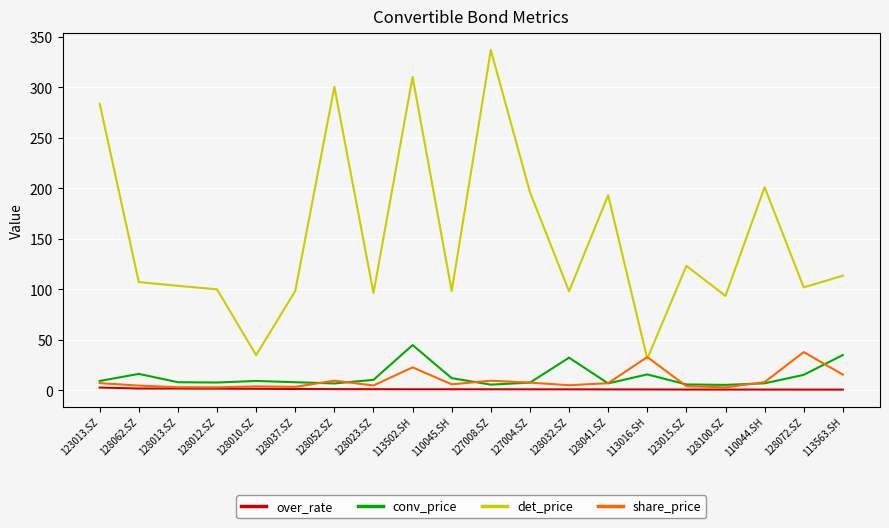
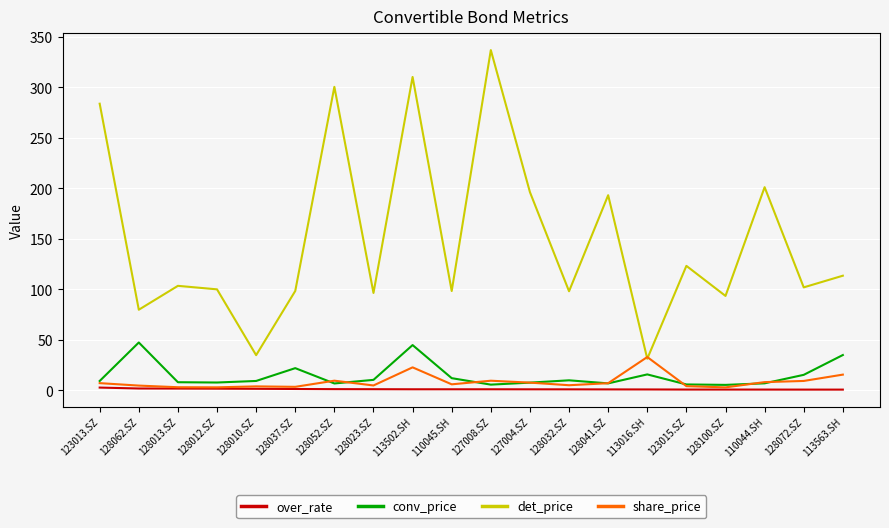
conv_price, 128062.SZ: 16 -> 47
det_price, 128062.SZ: 107 -> 80
conv_price, 128037.SZ: 8 -> 22
conv_price, 128032.SZ: 32 -> 10
share_price, 128072.SZ: 38 -> 9
